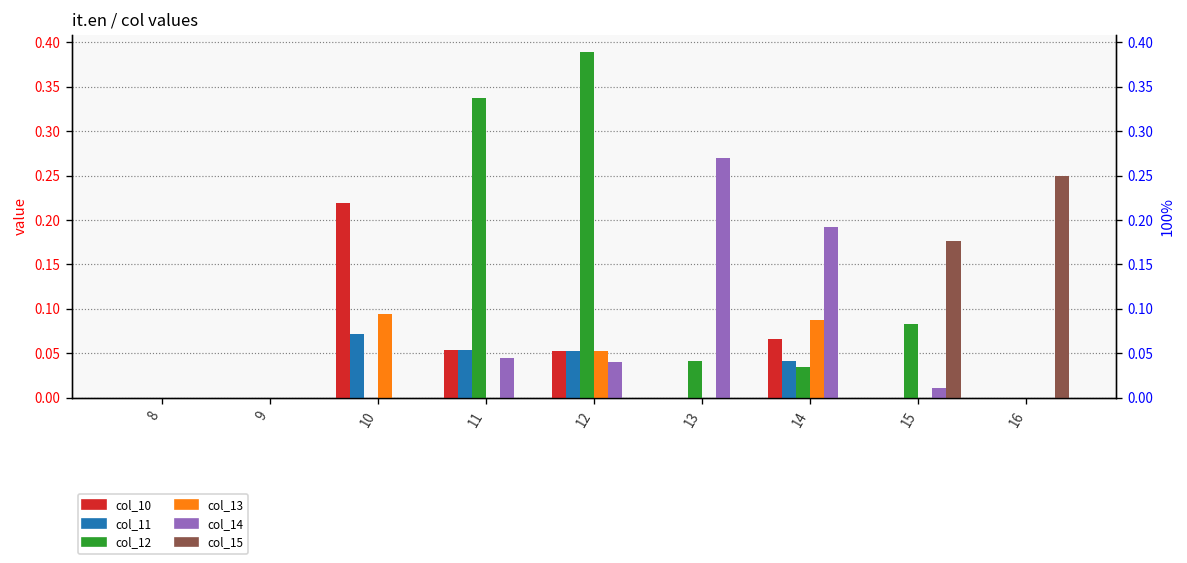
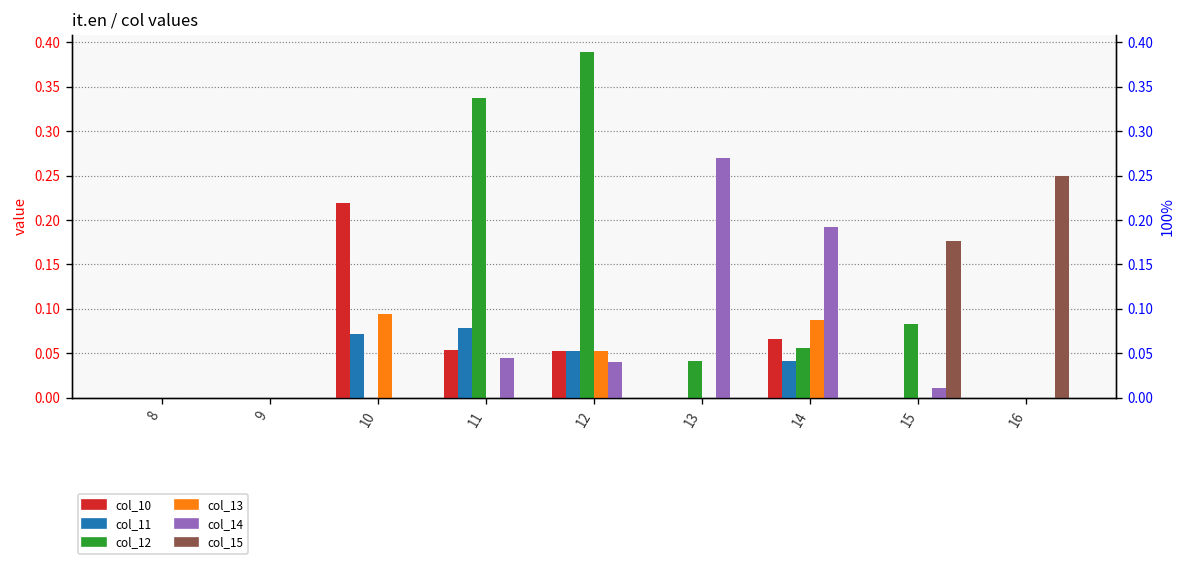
col_11, 11: 0.05 -> 0.08
col_12, 14: 0.03 -> 0.06
